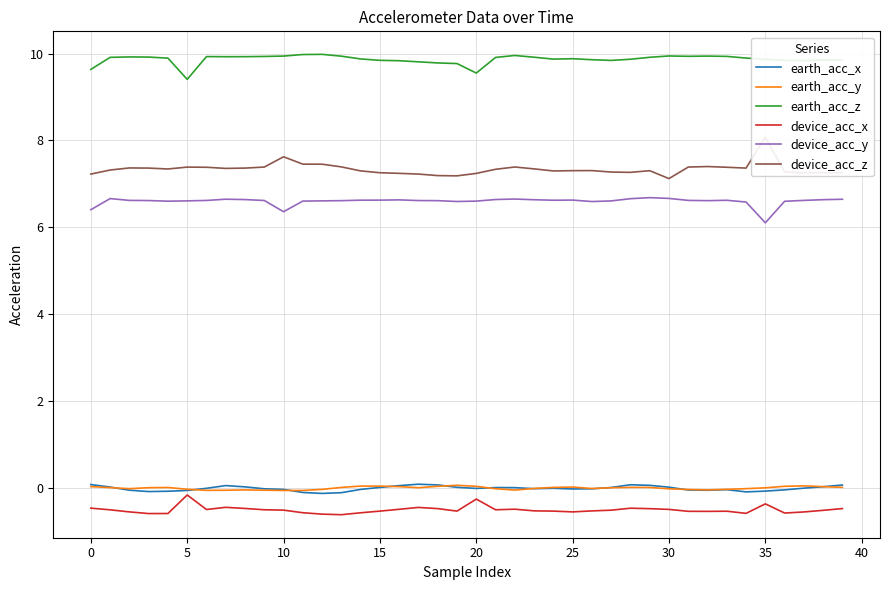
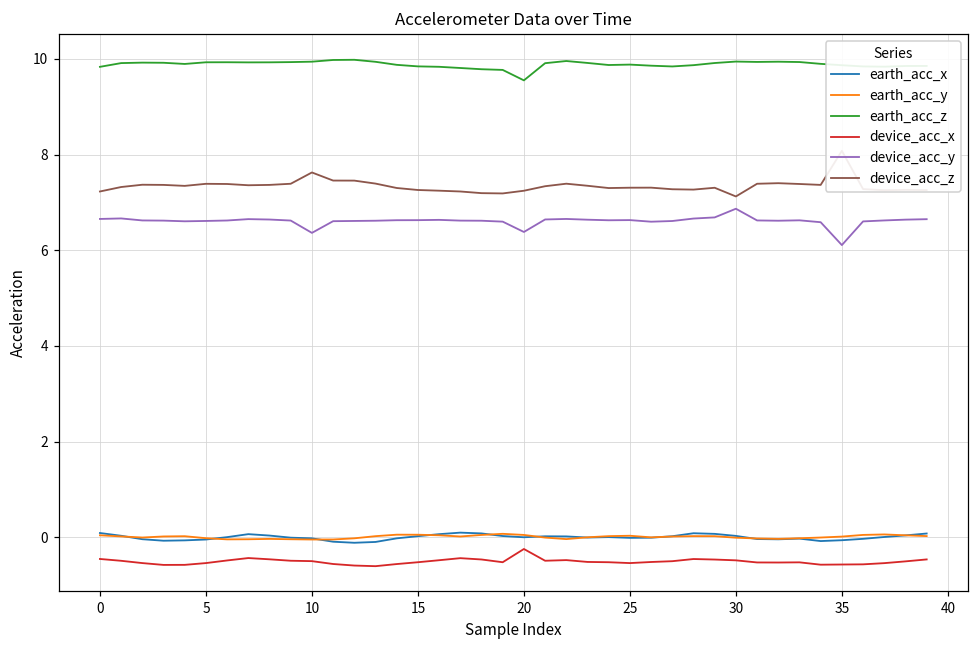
earth_acc_z, 0: 9.6 -> 9.8
device_acc_y, 0: 6.4 -> 6.7
earth_acc_z, 5: 9.4 -> 9.9
device_acc_x, 5: -0.2 -> -0.5
device_acc_y, 20: 6.6 -> 6.4
device_acc_y, 30: 6.7 -> 6.9
device_acc_x, 35: -0.4 -> -0.6
